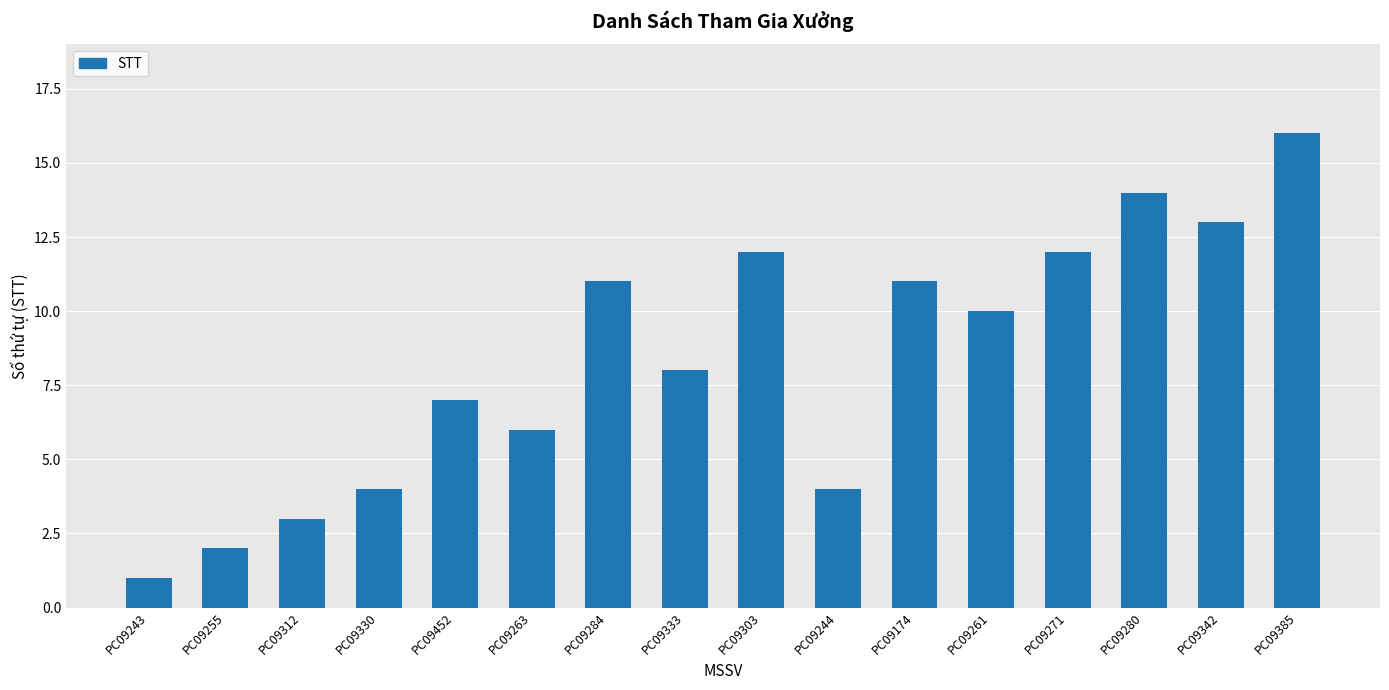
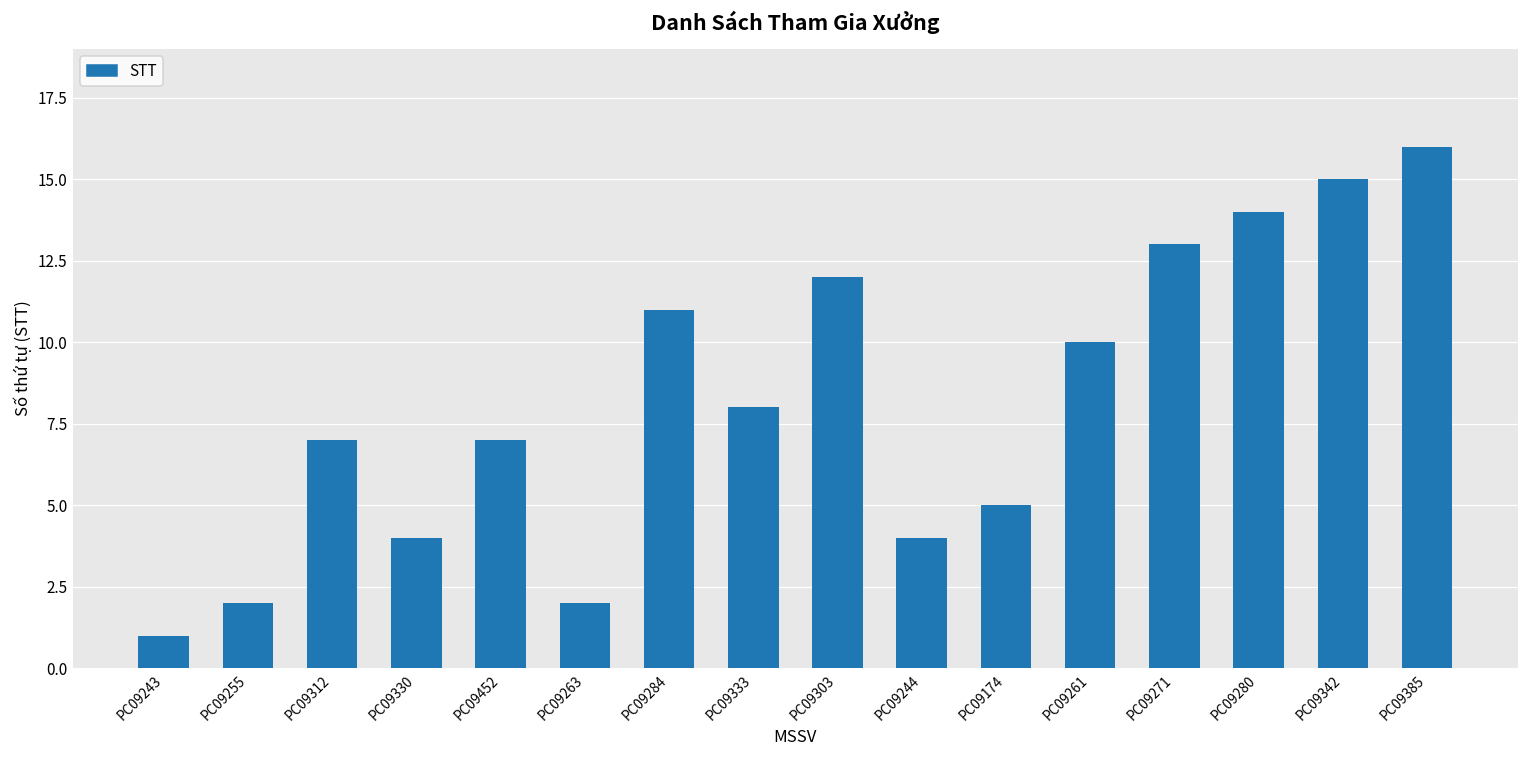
PC09312: 3 -> 7
PC09263: 6 -> 2
PC09174: 11 -> 5
PC09271: 12 -> 13
PC09342: 13 -> 15
